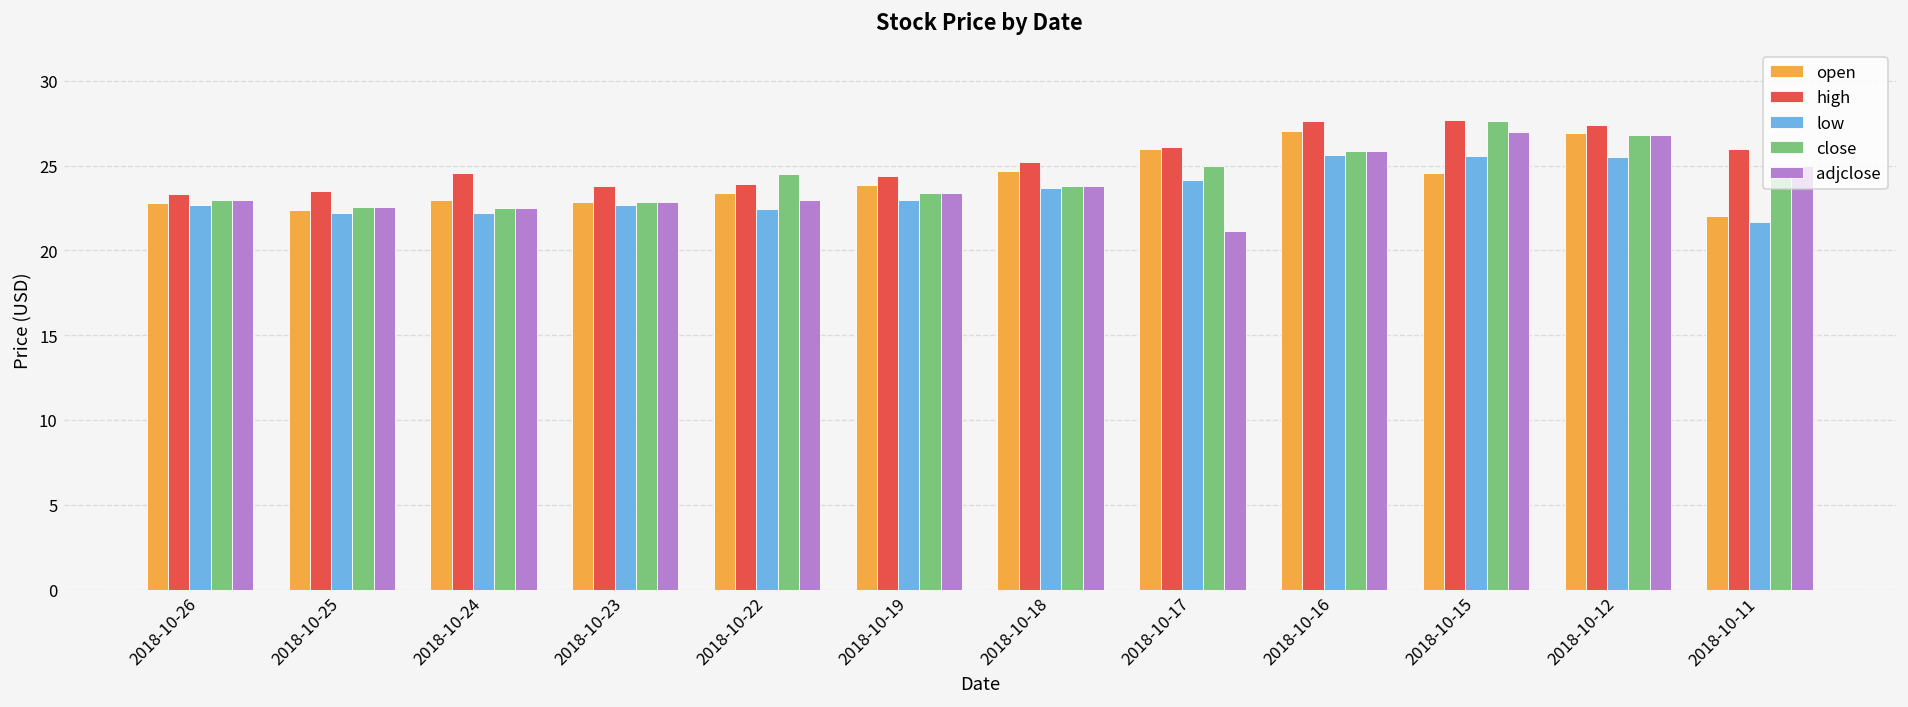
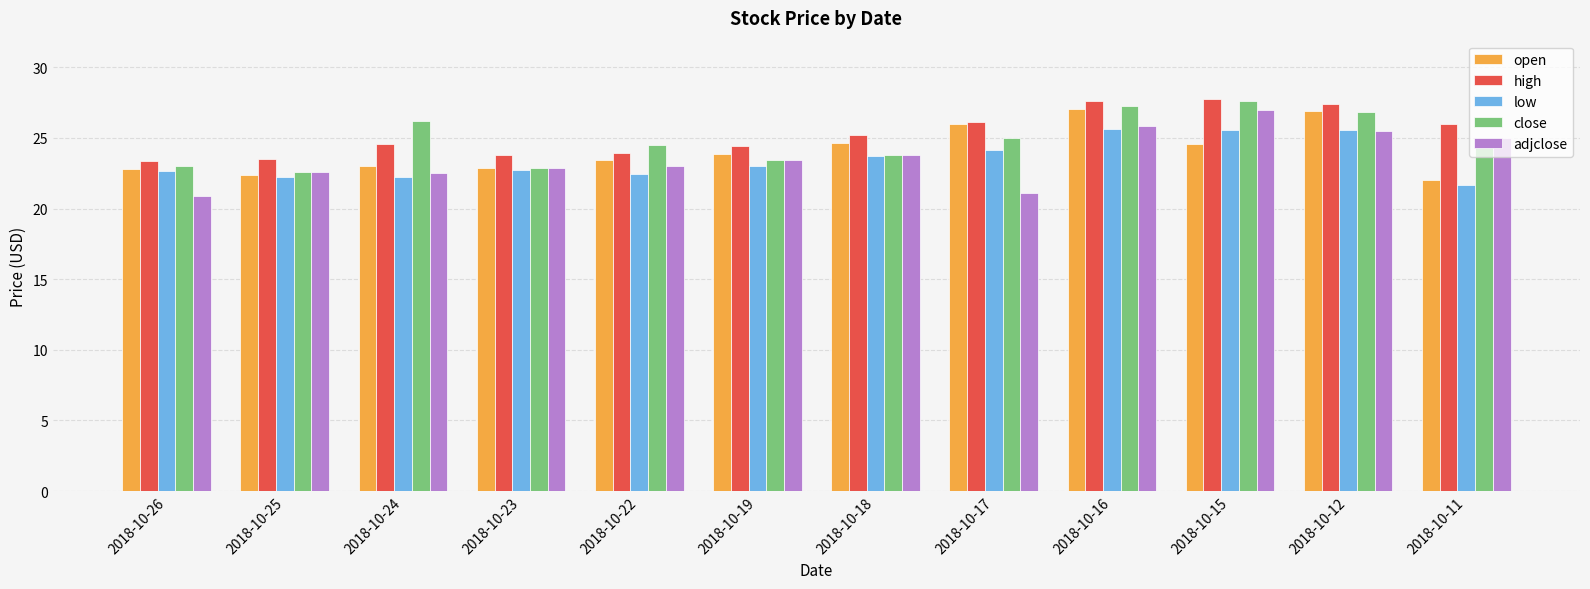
adjclose, 2018-10-26: 23.0 -> 20.9
close, 2018-10-24: 22.5 -> 26.2
close, 2018-10-16: 25.9 -> 27.2
adjclose, 2018-10-12: 26.8 -> 25.5
